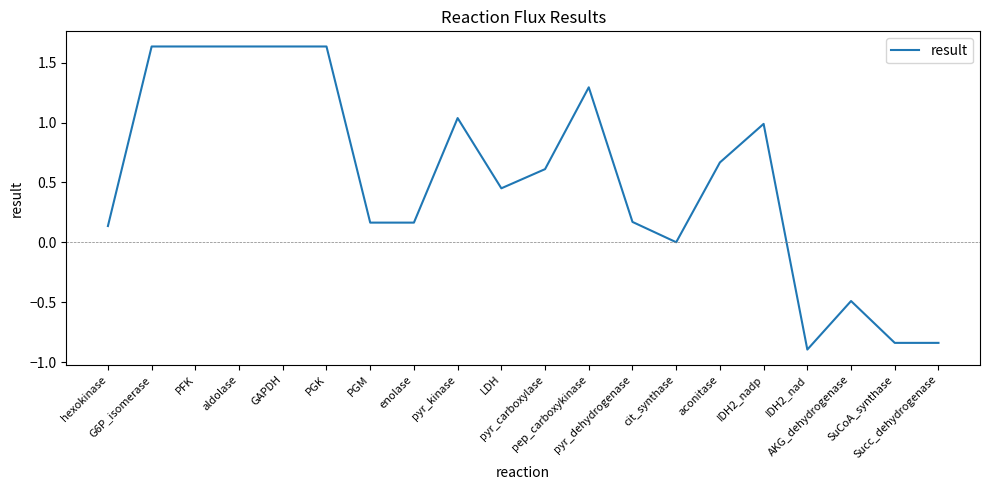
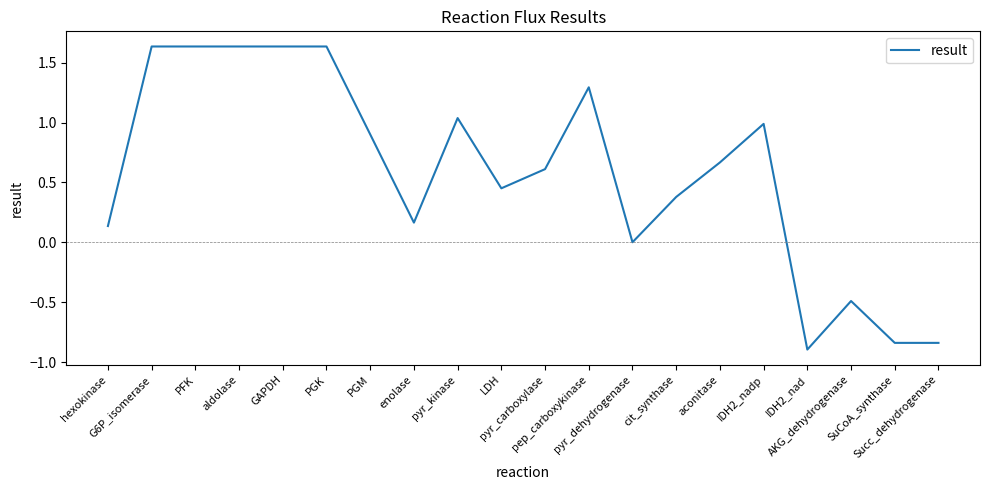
PGM: 0.17 -> 0.90
pyr_dehydrogenase: 0.17 -> 0.00
cit_synthase: 0.00 -> 0.38
